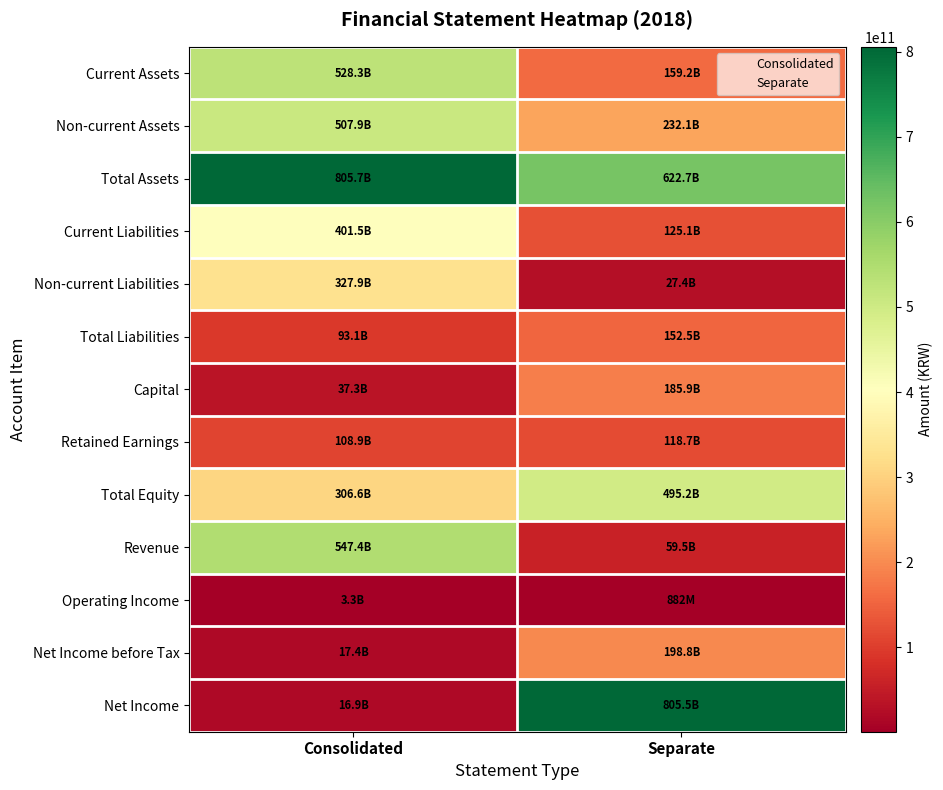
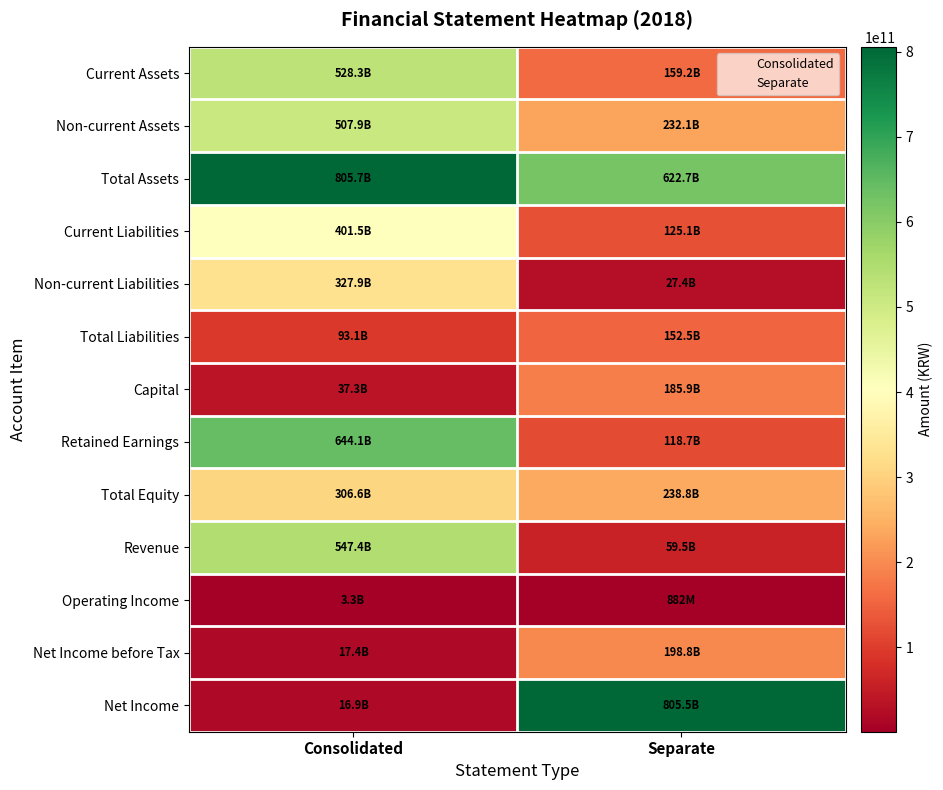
Retained Earnings, Consolidated: 108.9B -> 644.1B
Total Equity, Separate: 495.2B -> 238.8B
